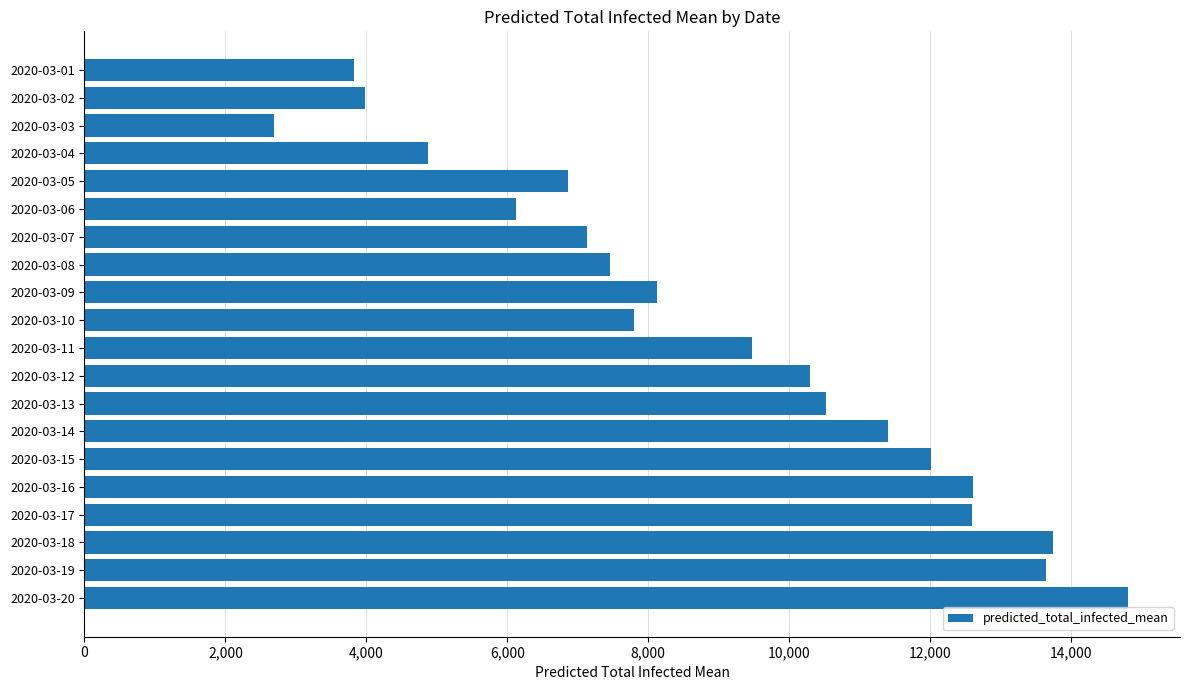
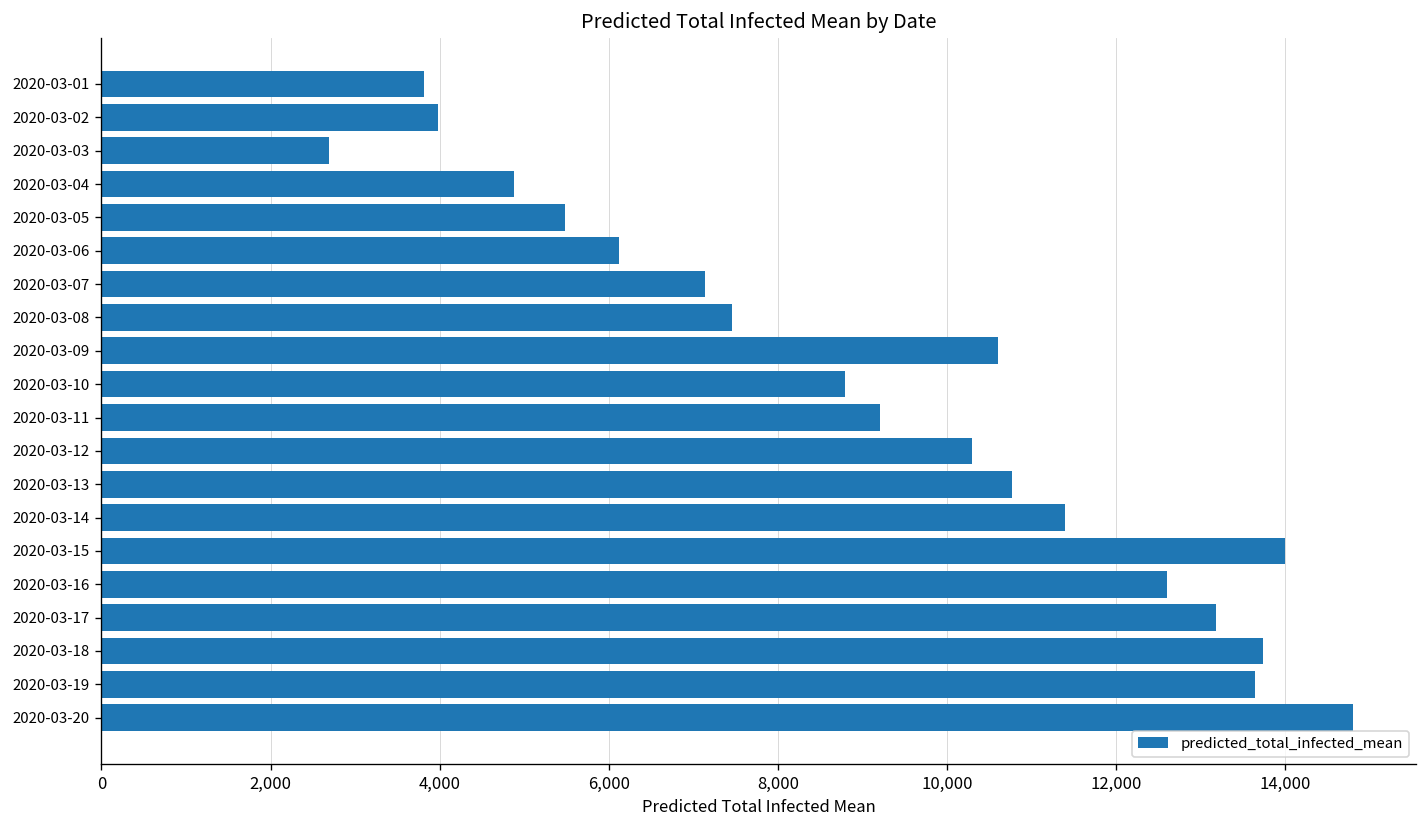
2020-03-05: 6,900 -> 5,500
2020-03-09: 8,100 -> 10,600
2020-03-10: 7,800 -> 8,800
2020-03-11: 9,500 -> 9,200
2020-03-13: 10,500 -> 10,800
2020-03-15: 12,000 -> 14,000
2020-03-17: 12,600 -> 13,200
